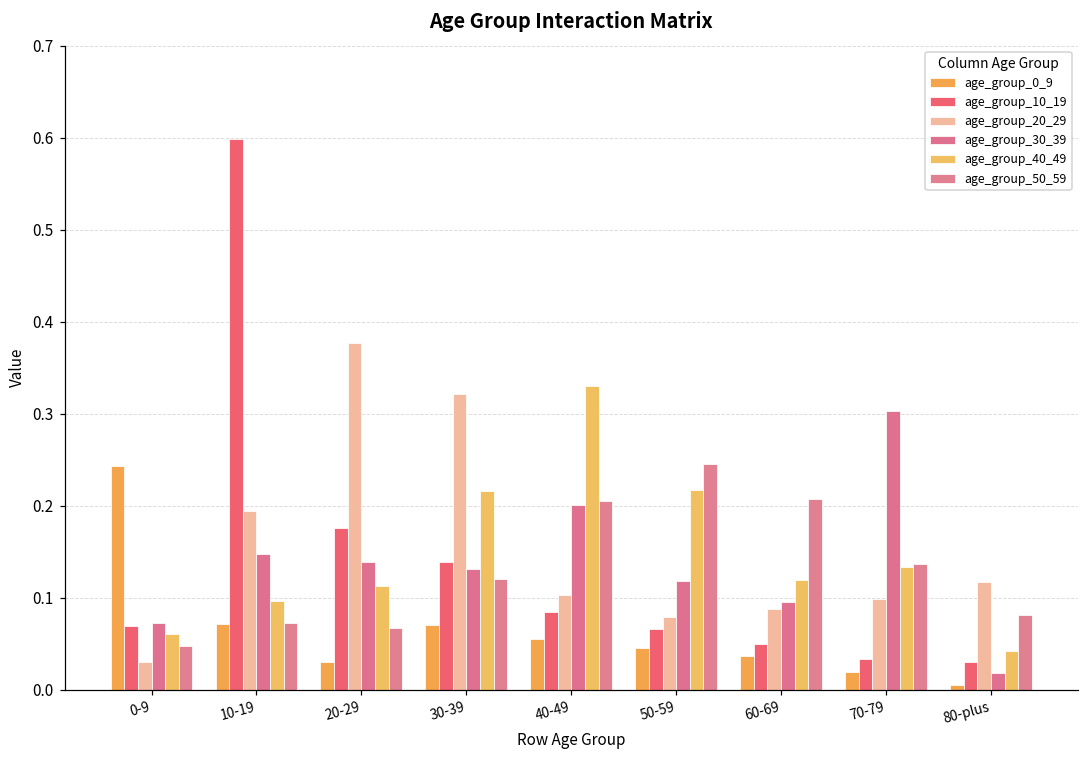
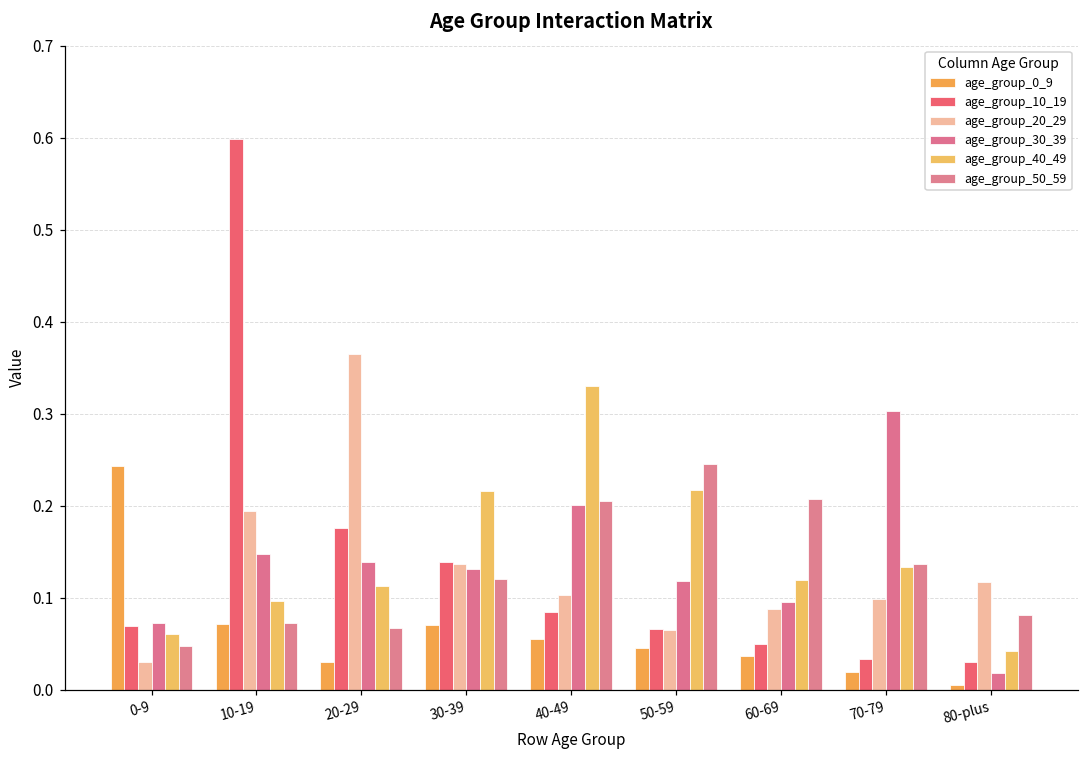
age_group_20_29, 20-29: 0.38 -> 0.37
age_group_20_29, 30-39: 0.32 -> 0.14
age_group_20_29, 50-59: 0.08 -> 0.07
